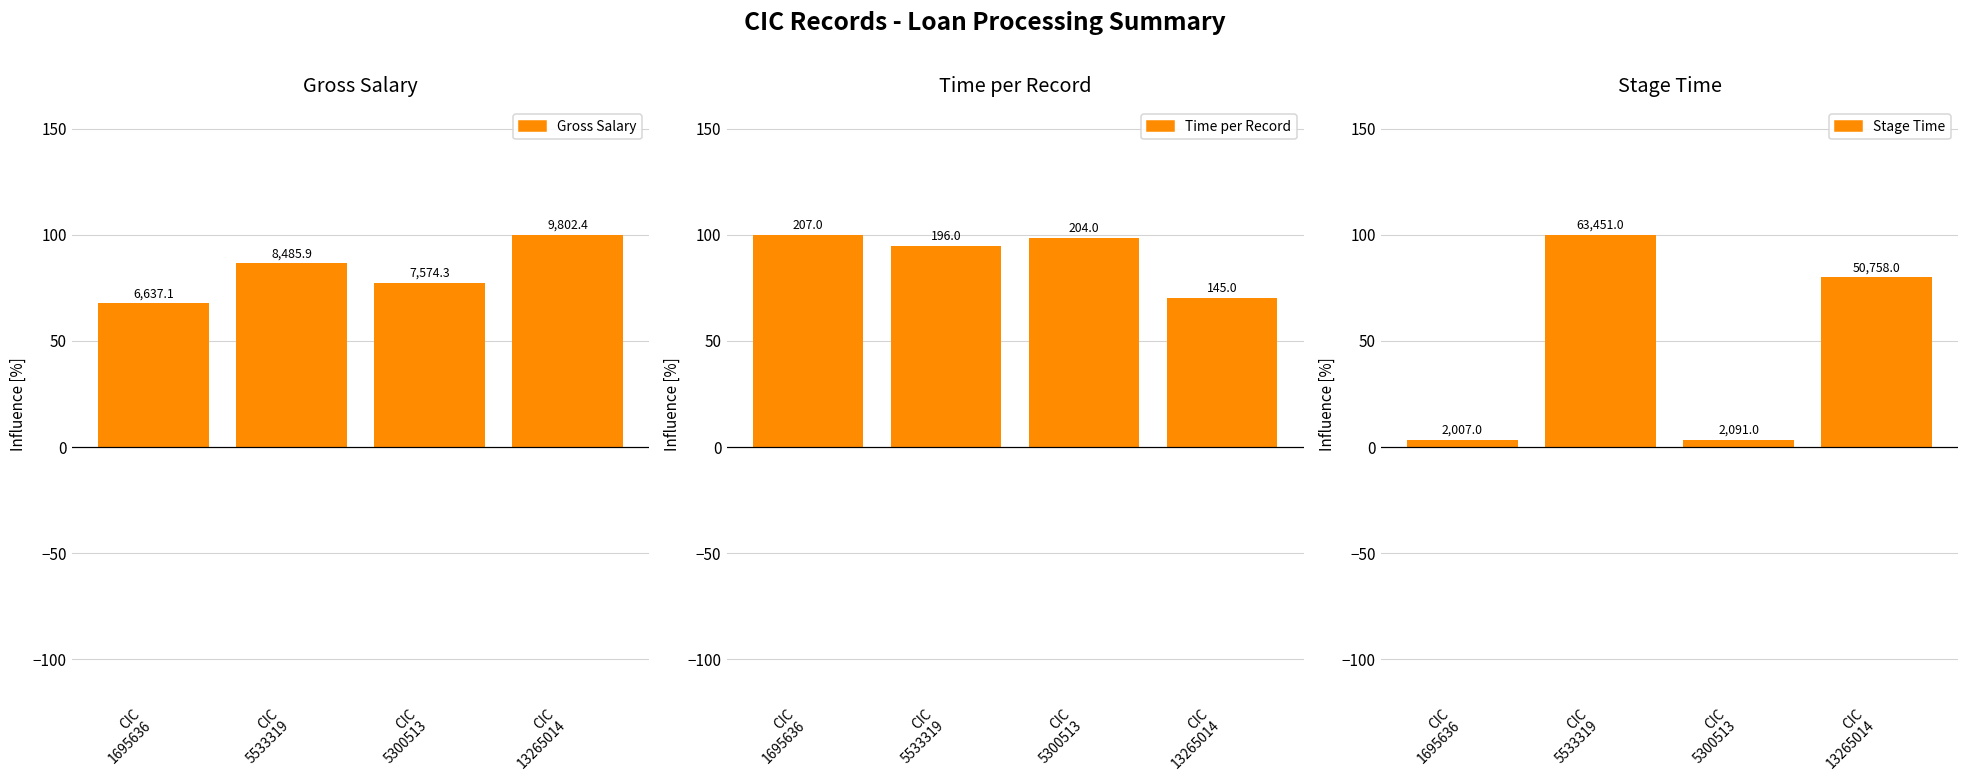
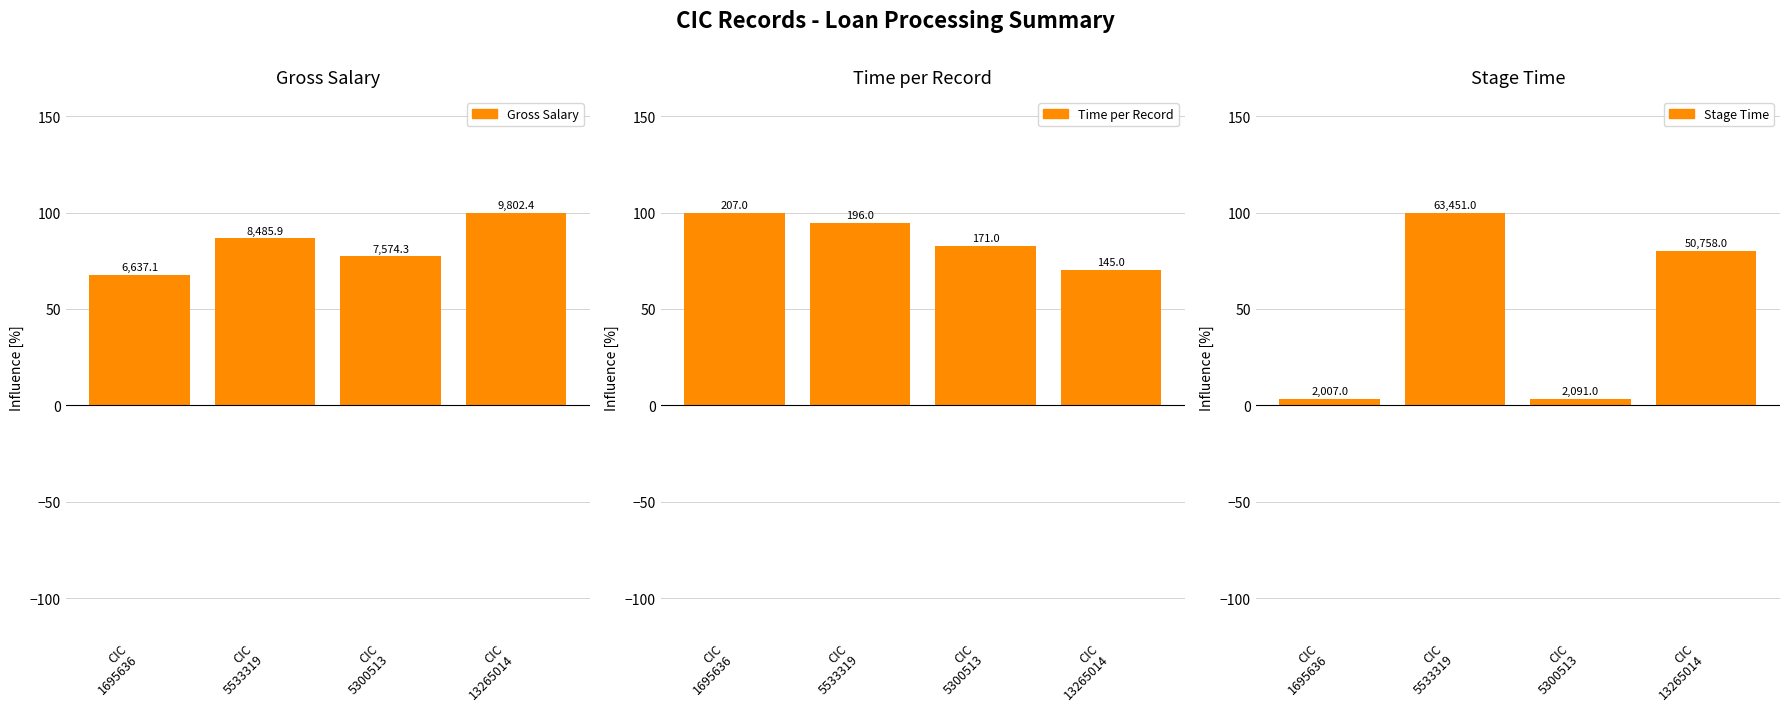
Time per Record, CIC 5300513: 204.0 -> 171.0
